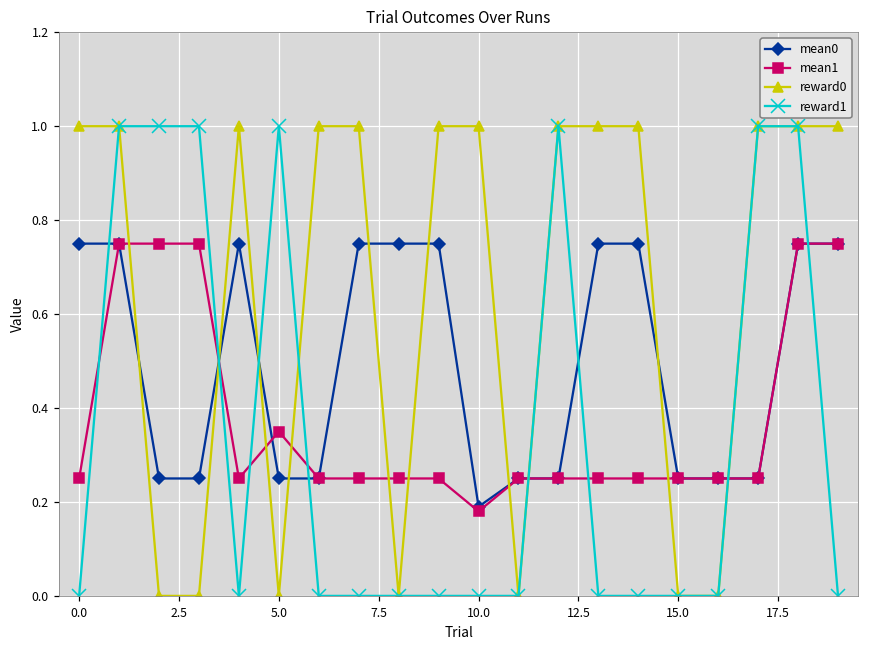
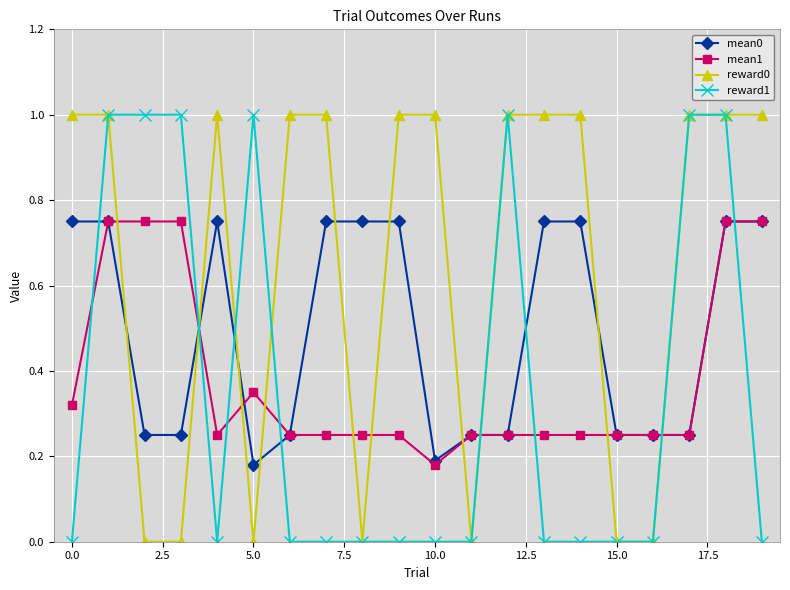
mean1, 0.0: 0.25 -> 0.32
mean0, 5.0: 0.25 -> 0.18
